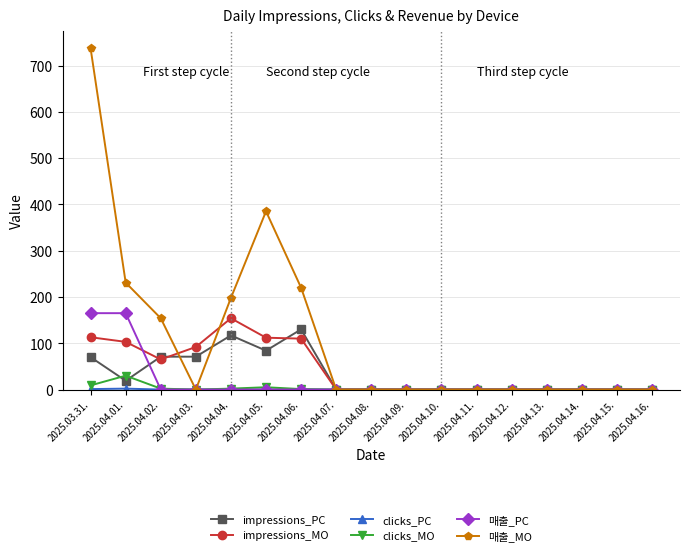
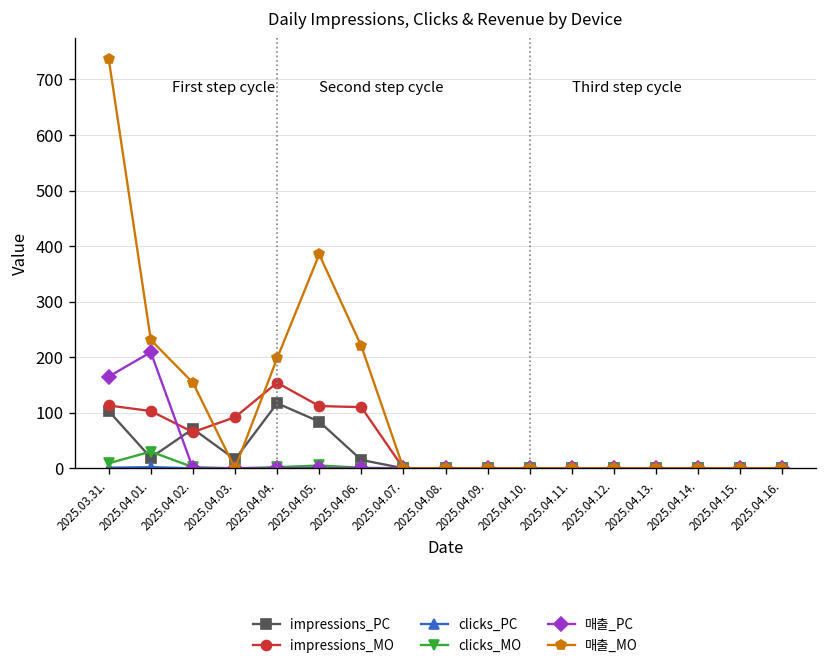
impressions_PC, 2025.03.31.: 70 -> 100
매출_PC, 2025.04.01.: 170 -> 210
impressions_PC, 2025.04.03.: 70 -> 20
impressions_PC, 2025.04.06.: 130 -> 20
